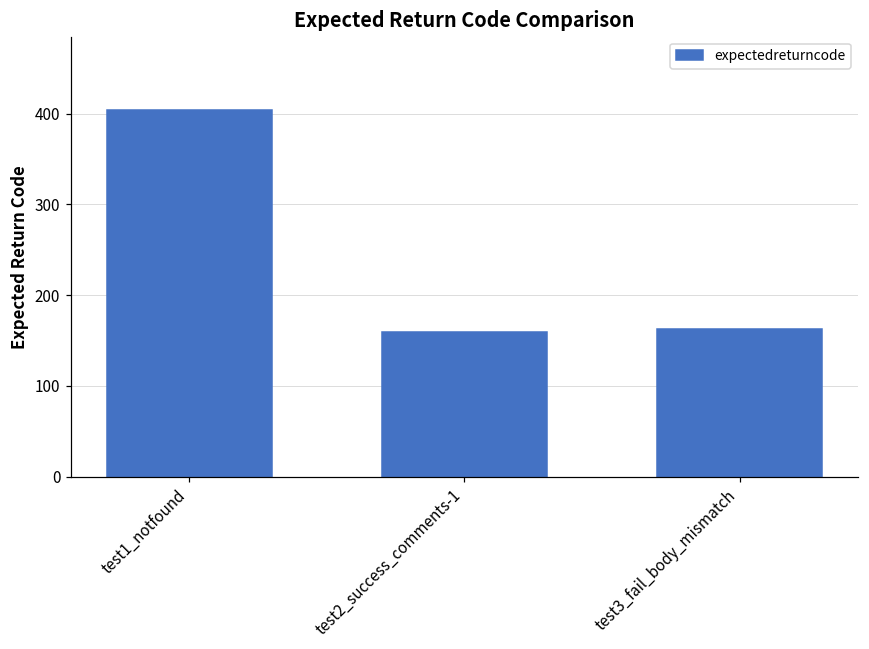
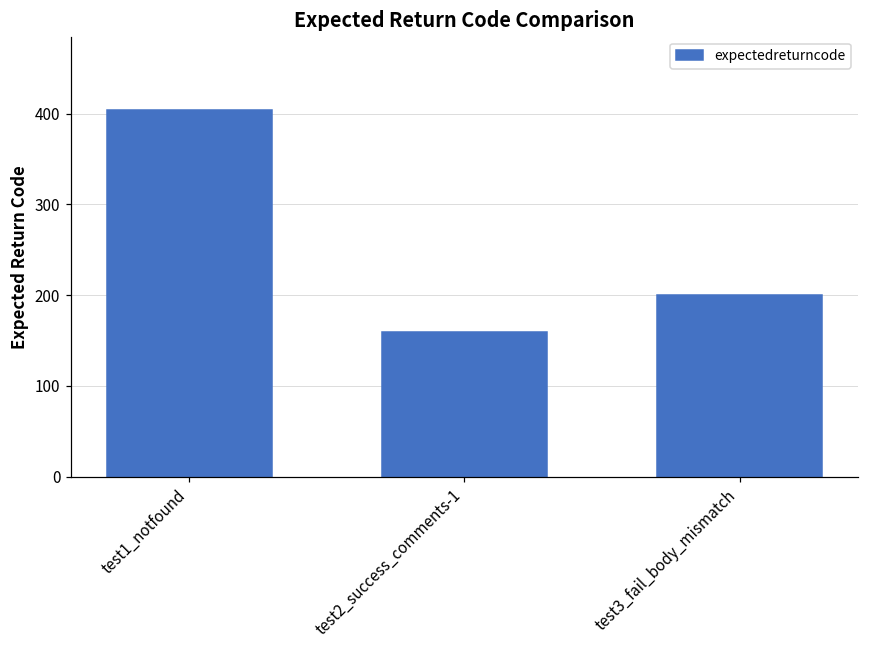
test3_fail_body_mismatch: 160 -> 200
